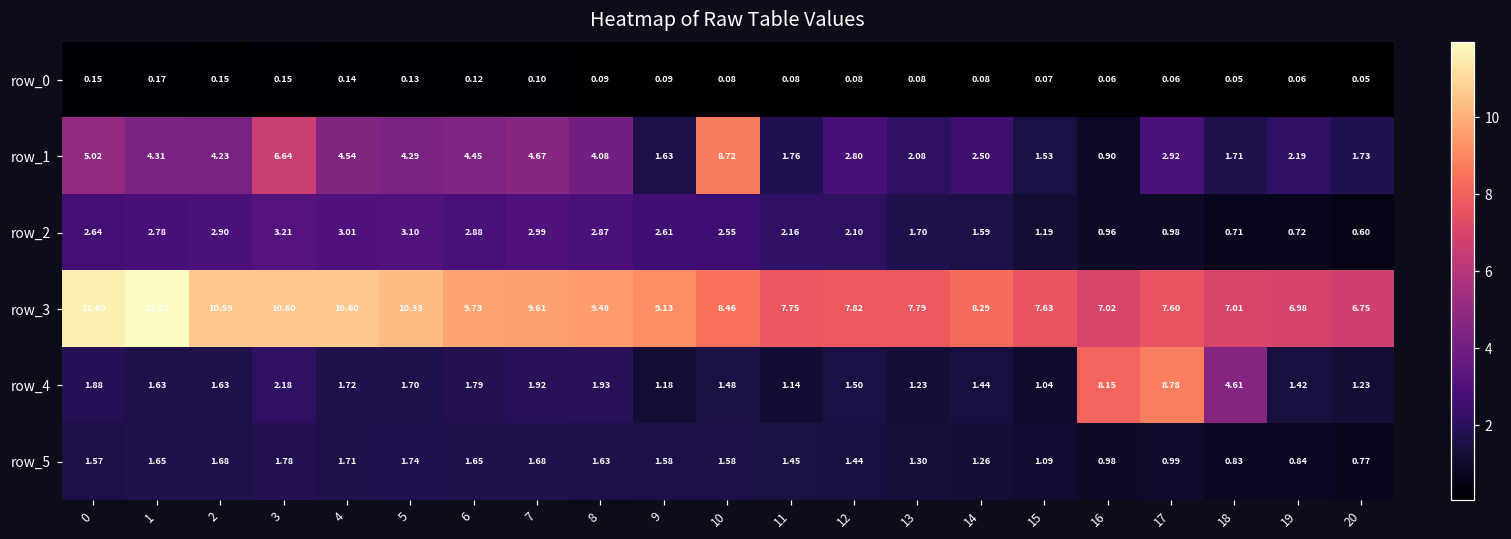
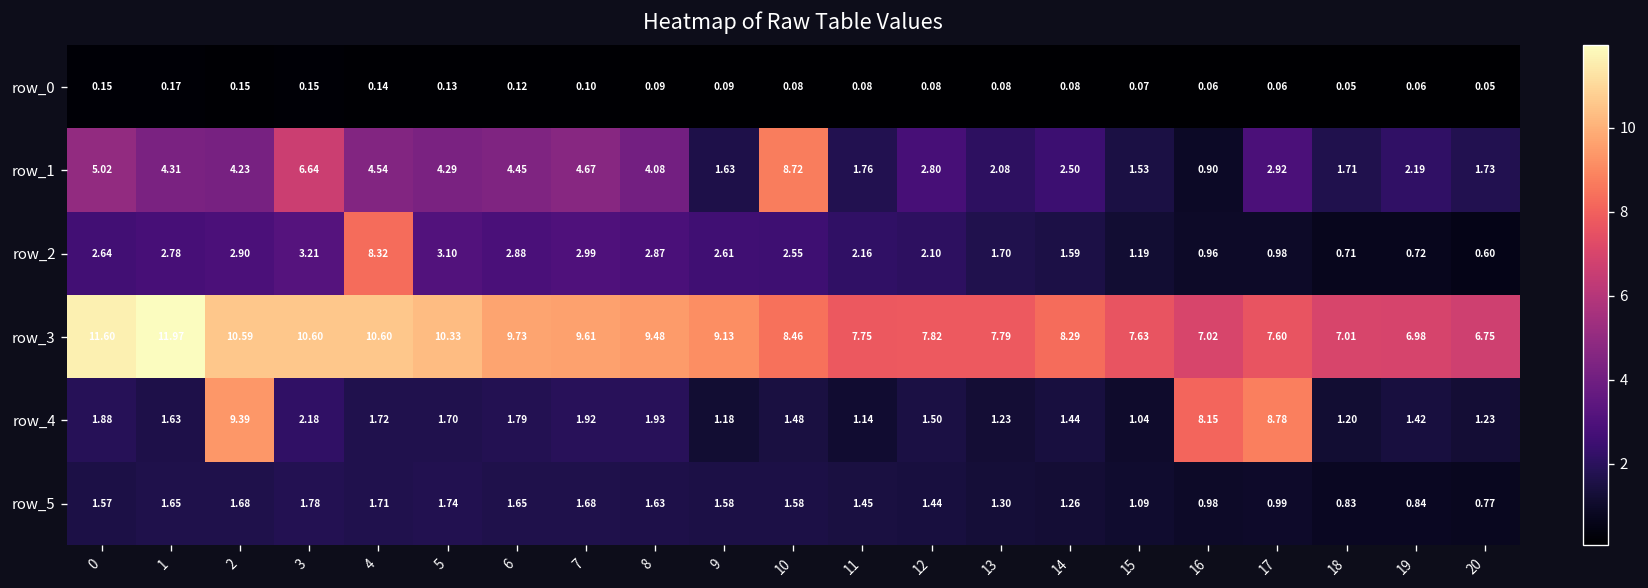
row_2, 4: 3.01 -> 8.32
row_4, 2: 1.63 -> 9.39
row_4, 18: 4.61 -> 1.20
